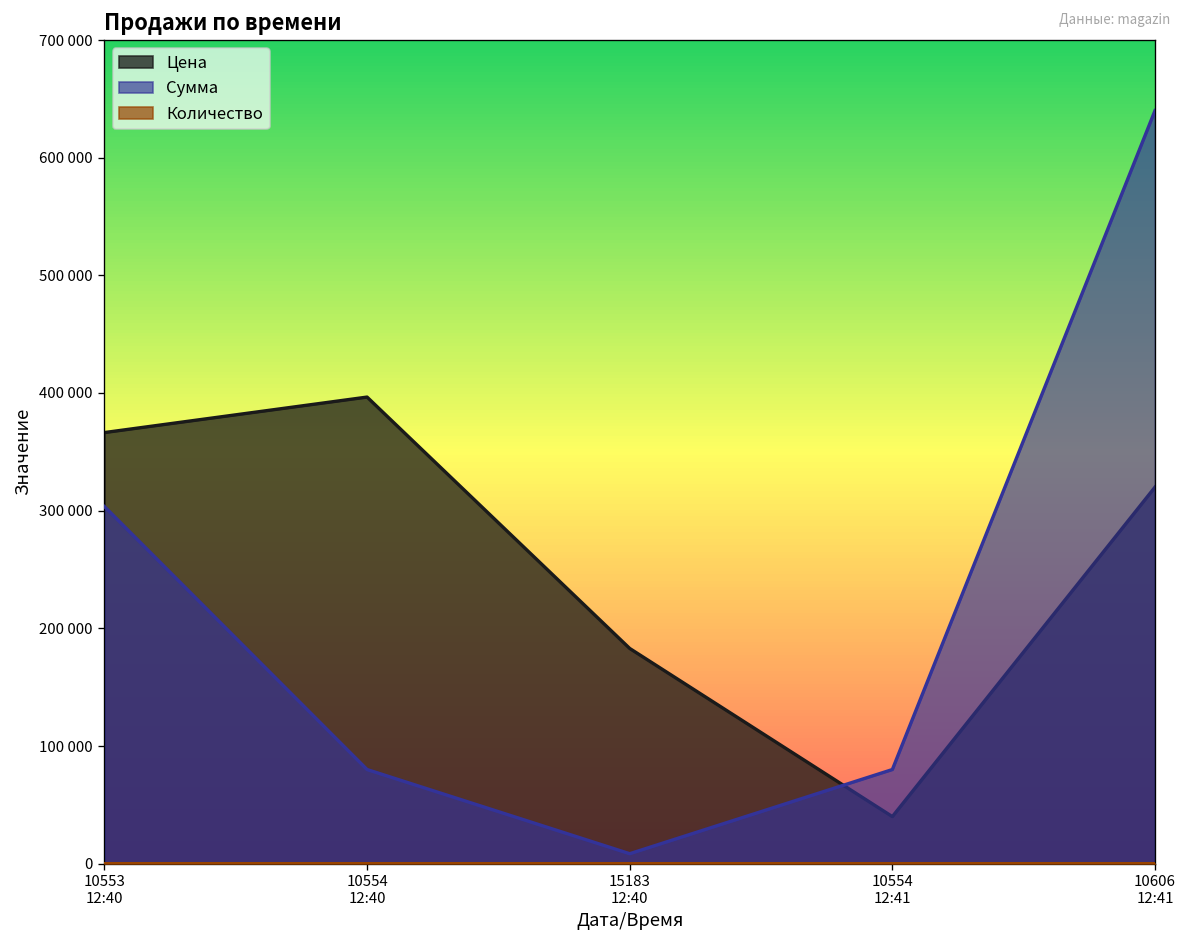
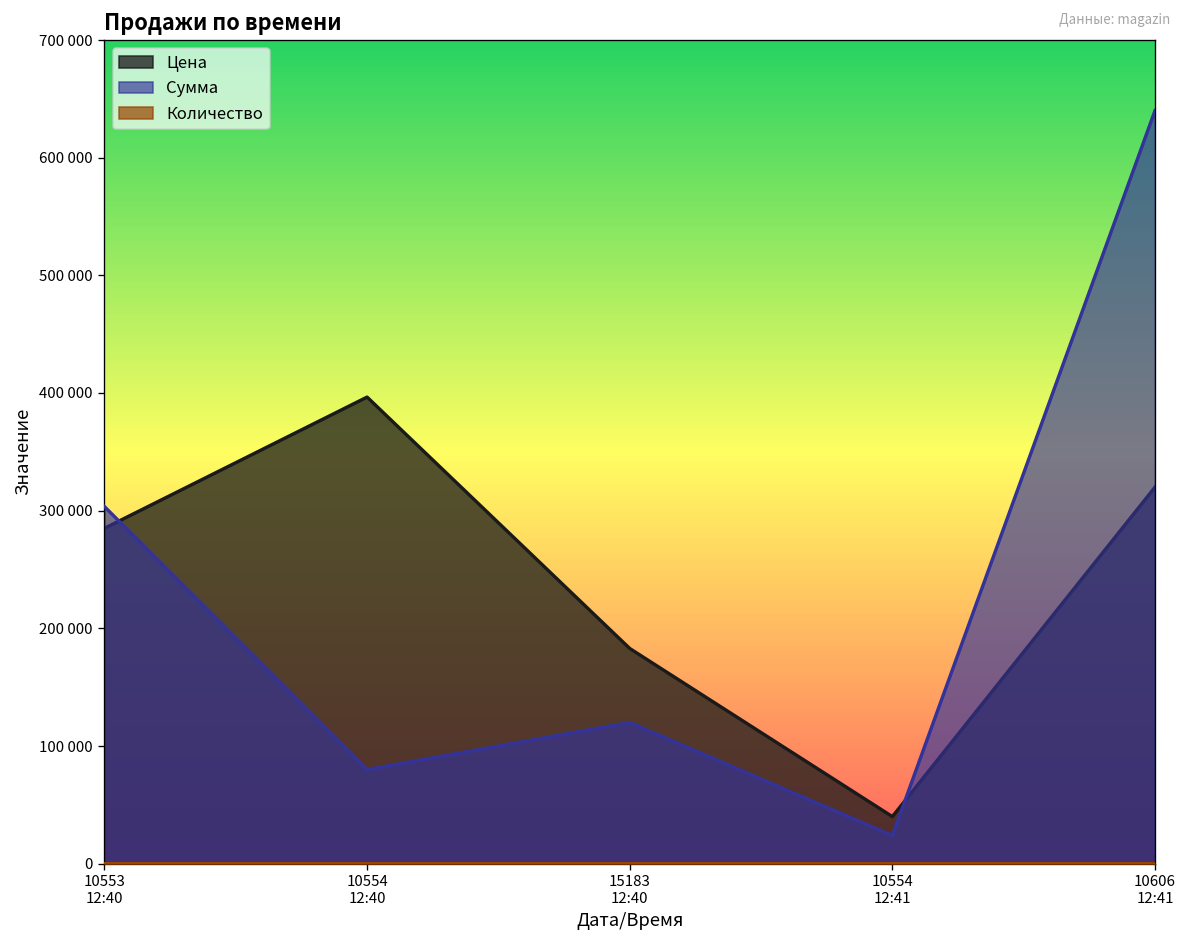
Цена, 10553 12:40: 370000 -> 290000
Сумма, 15183 12:40: 10000 -> 120000
Сумма, 10554 12:41: 80000 -> 20000
